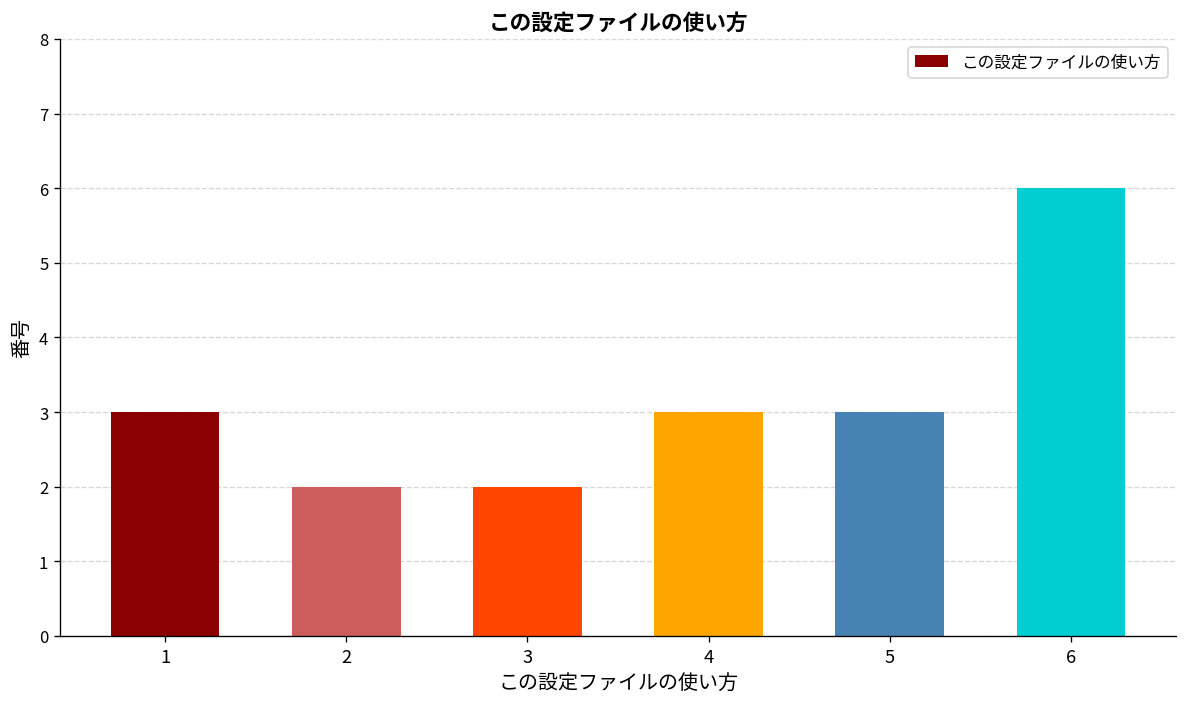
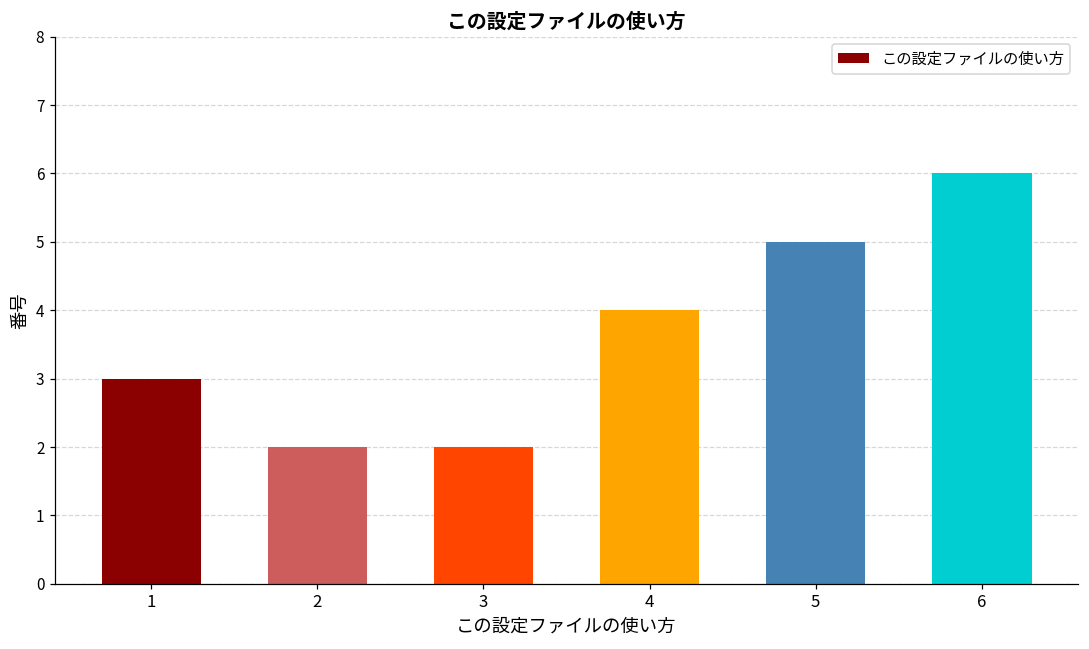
4: 3 -> 4
5: 3 -> 5
